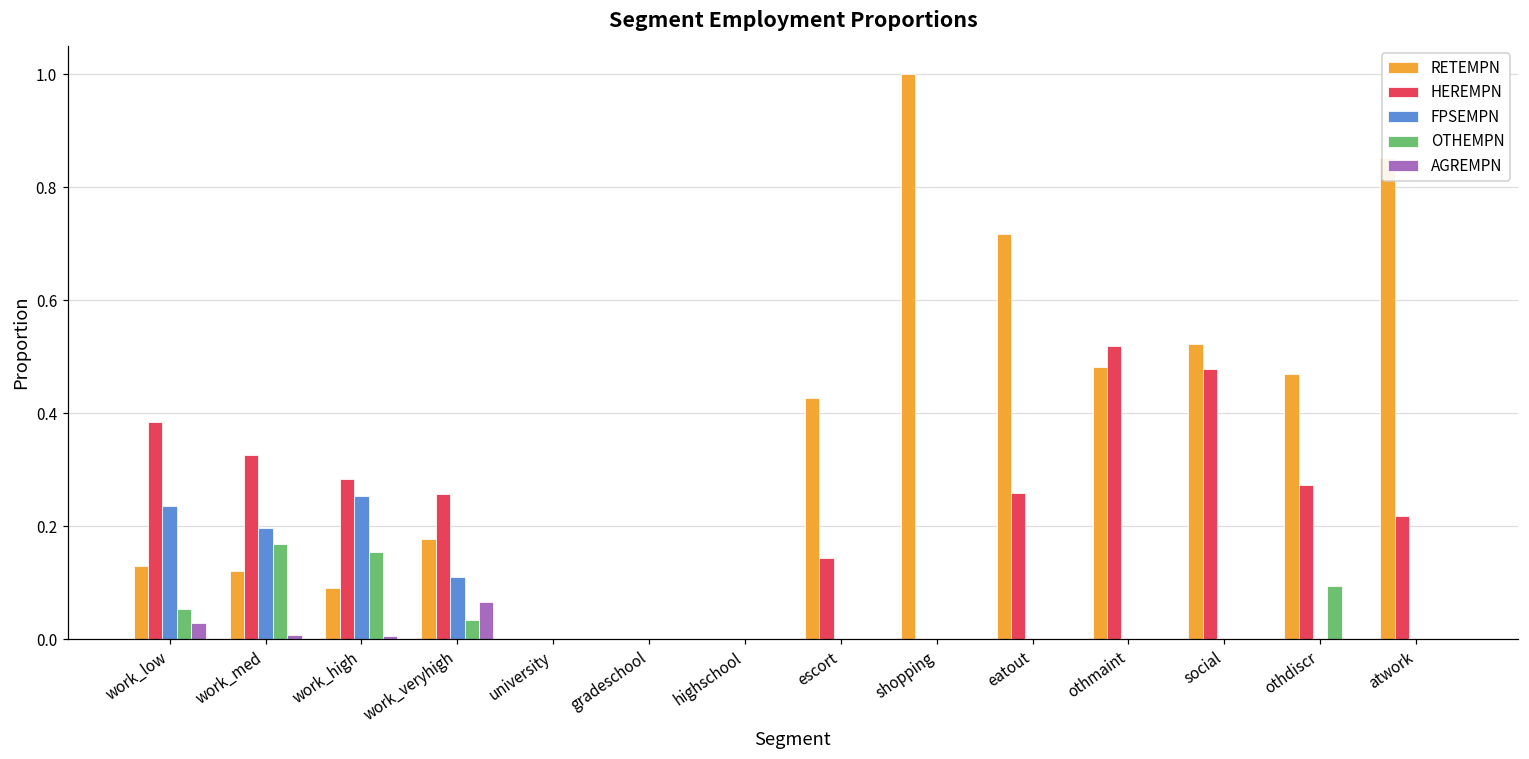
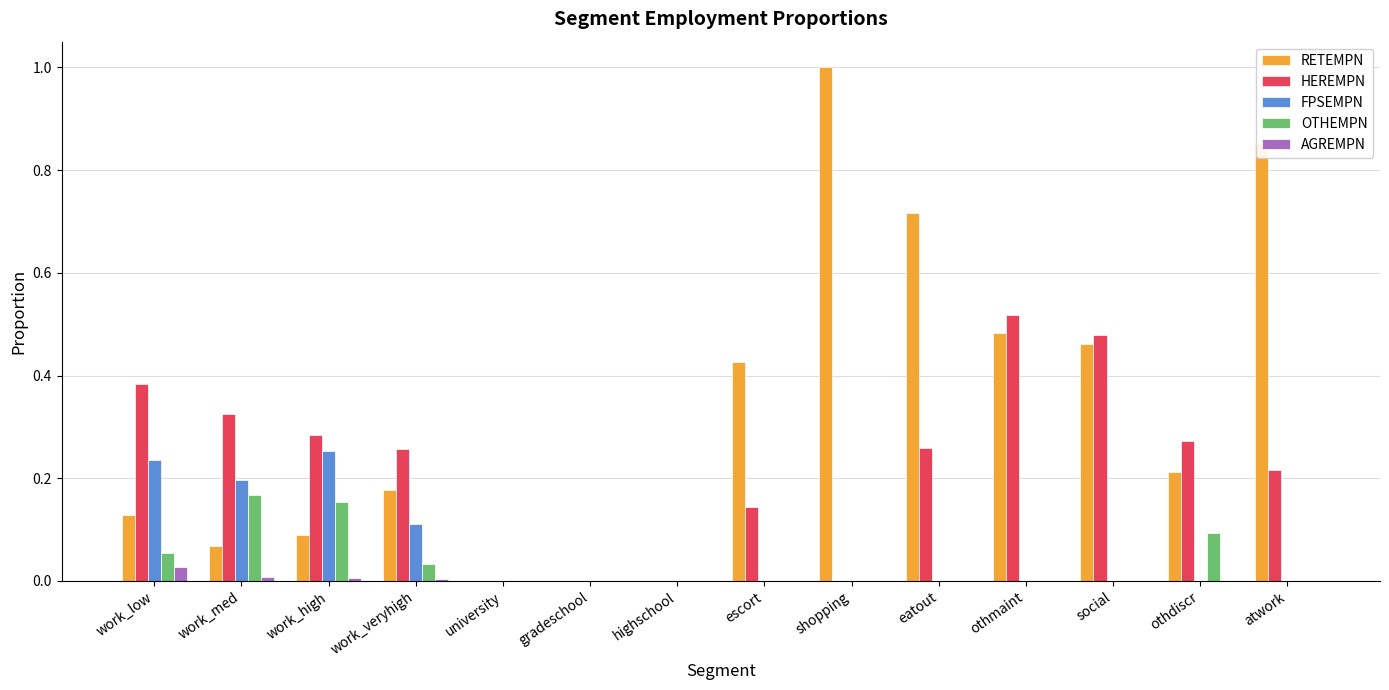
RETEMPN, work_med: 0.12 -> 0.07
AGREMPN, work_veryhigh: 0.07 -> 0.00
RETEMPN, social: 0.52 -> 0.46
RETEMPN, othdiscr: 0.47 -> 0.21
